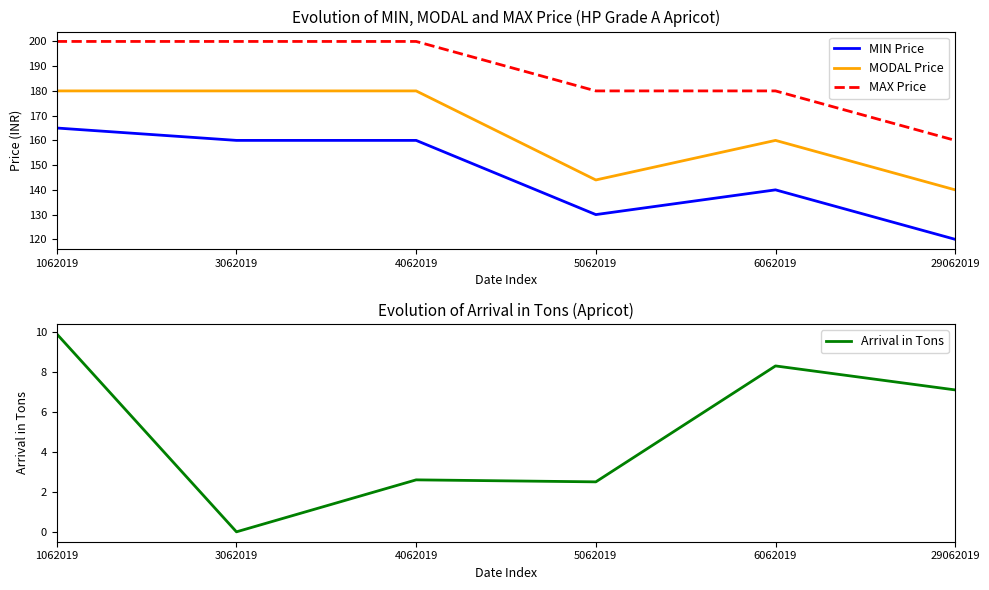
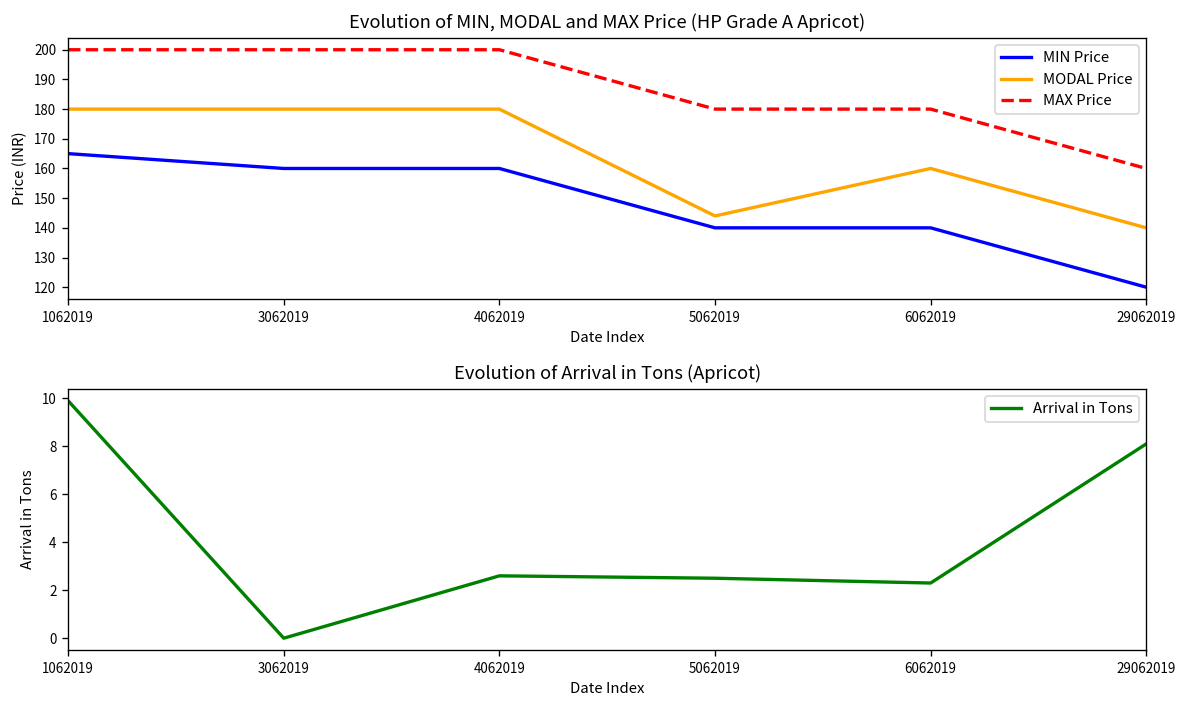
Evolution of MIN, MODAL and MAX Price (HP Grade A Apricot), MIN Price, 5062019: 130 -> 140
Evolution of Arrival in Tons (Apricot), 6062019: 8.3 -> 2.3
Evolution of Arrival in Tons (Apricot), 29062019: 7.1 -> 8.1
